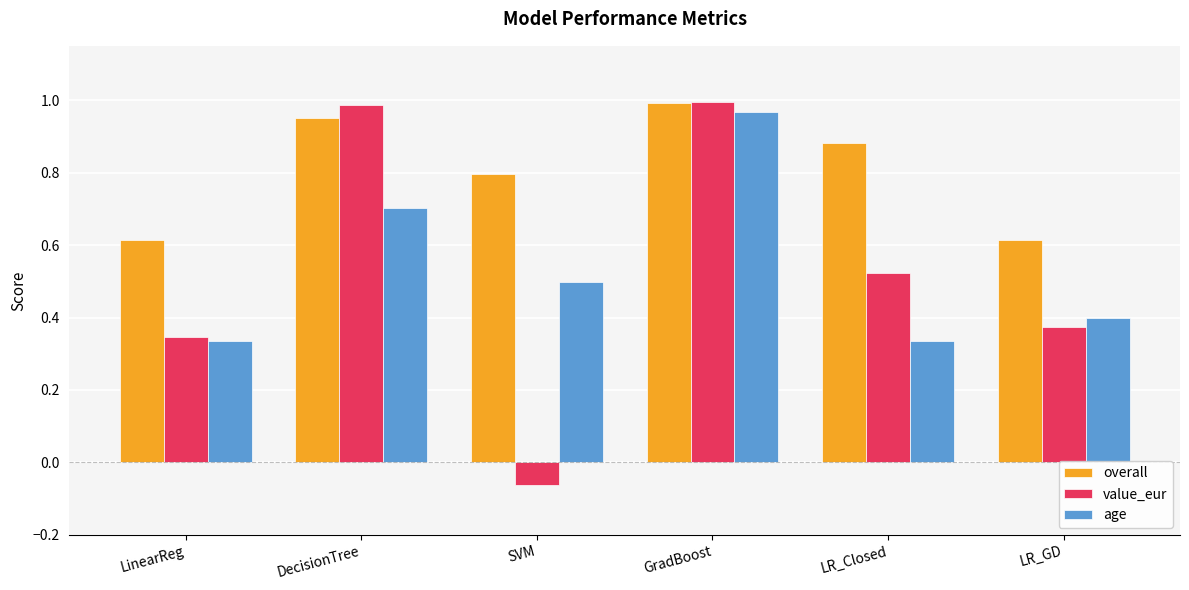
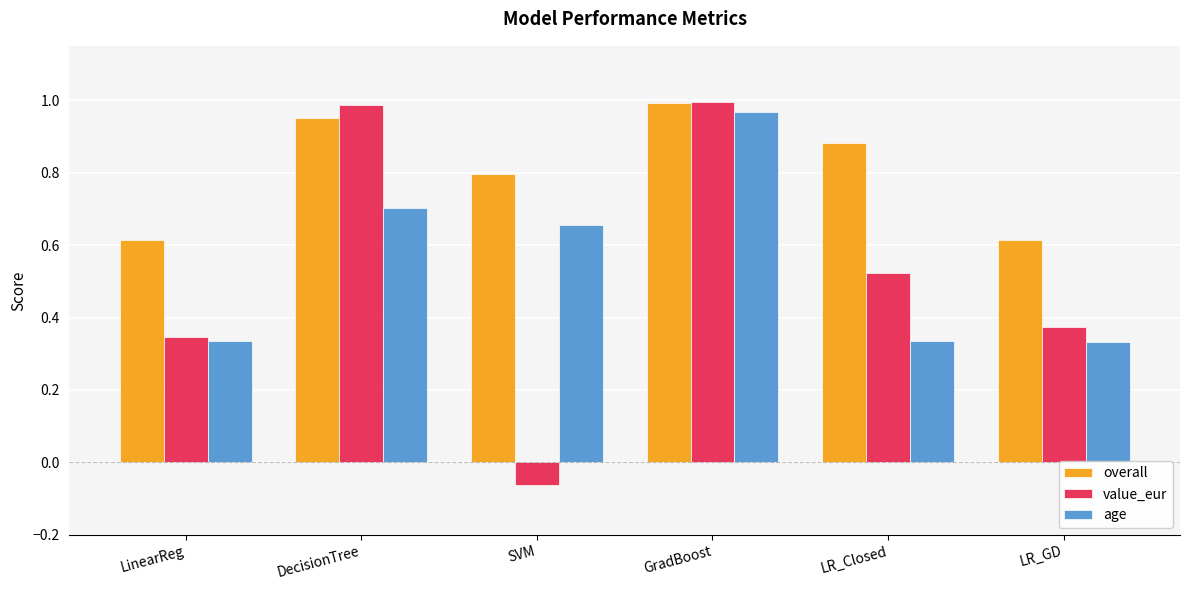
age, SVM: 0.50 -> 0.66
age, LR_GD: 0.40 -> 0.33
